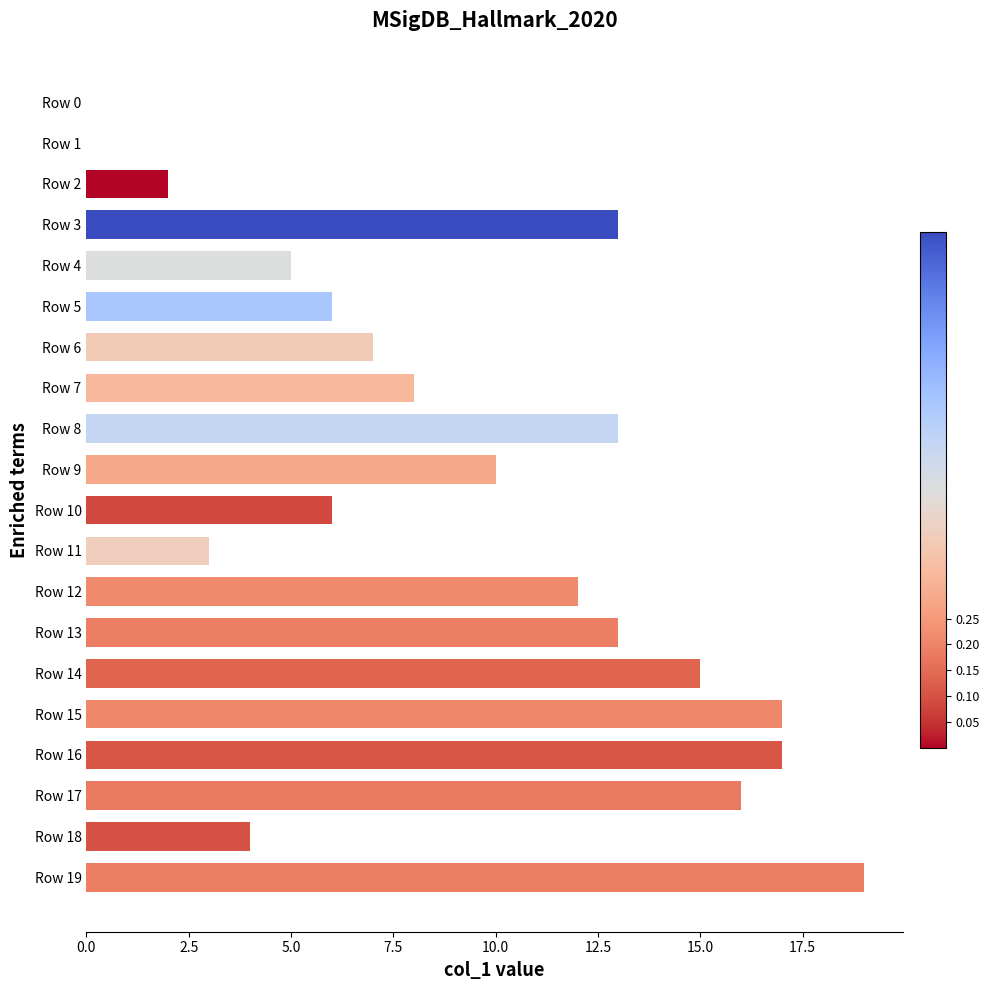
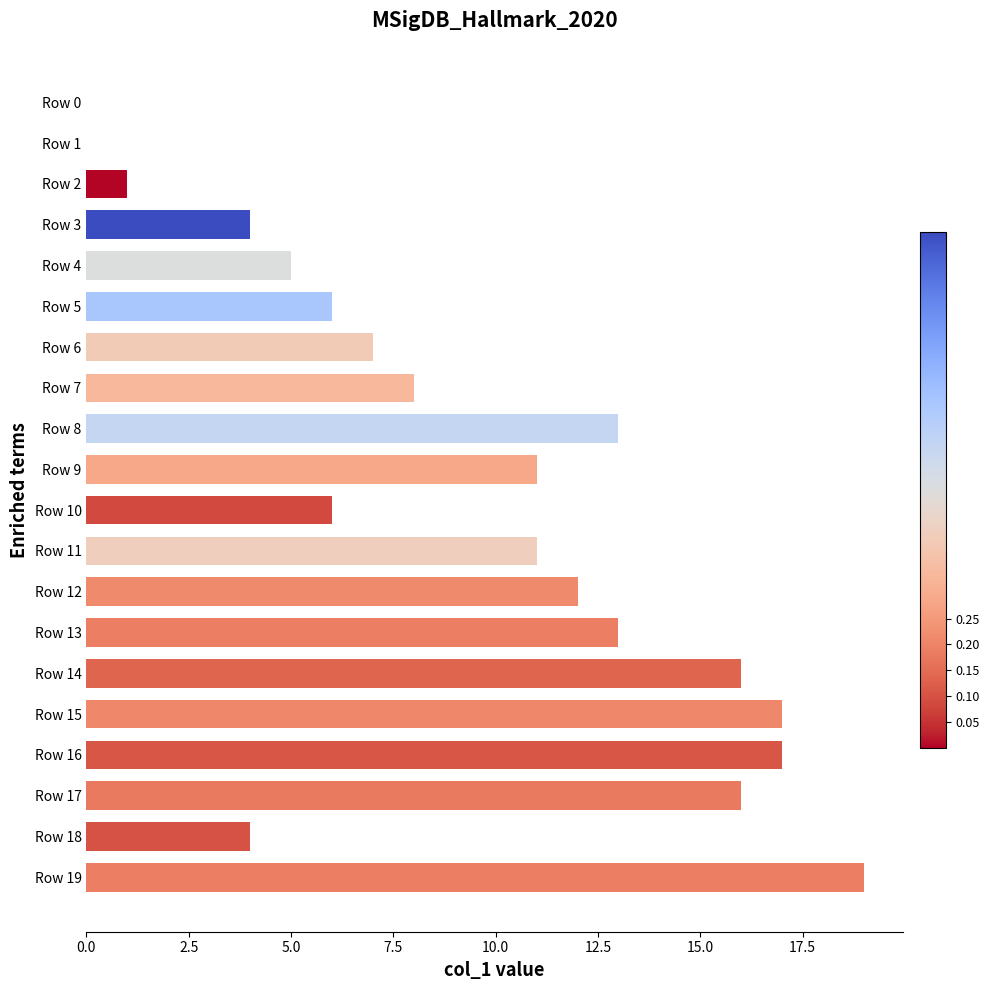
Row 2: 2 -> 1
Row 3: 13 -> 4
Row 9: 10 -> 11
Row 11: 3 -> 11
Row 14: 15 -> 16
